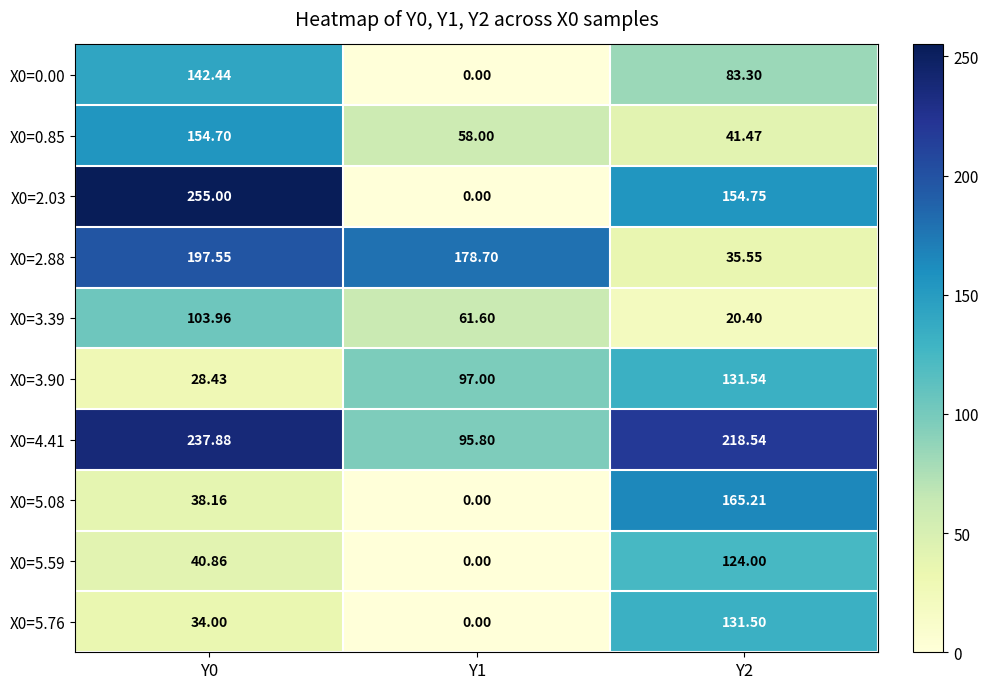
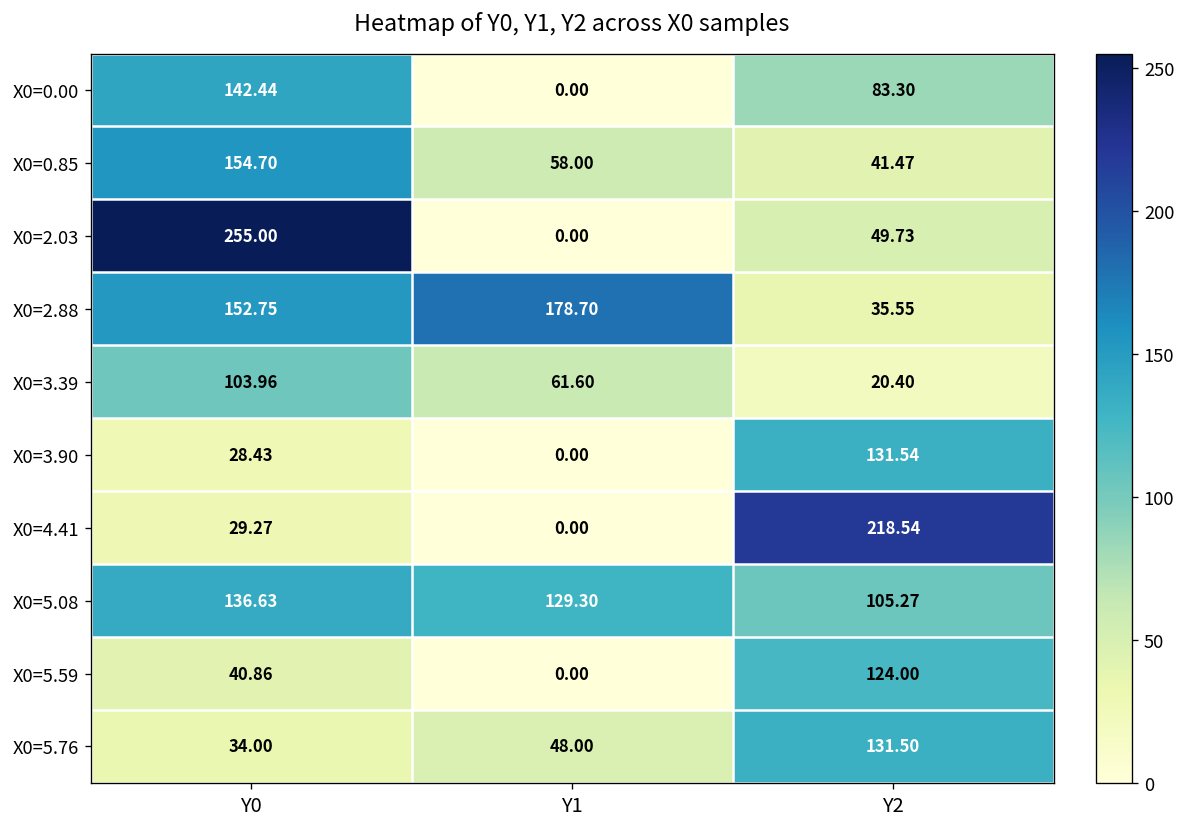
X0=2.03, Y2: 154.75 -> 49.73
X0=2.88, Y0: 197.55 -> 152.75
X0=3.90, Y1: 97.00 -> 0.00
X0=4.41, Y0: 237.88 -> 29.27
X0=4.41, Y1: 95.80 -> 0.00
X0=5.08, Y0: 38.16 -> 136.63
X0=5.08, Y1: 0.00 -> 129.30
X0=5.08, Y2: 165.21 -> 105.27
X0=5.76, Y1: 0.00 -> 48.00
